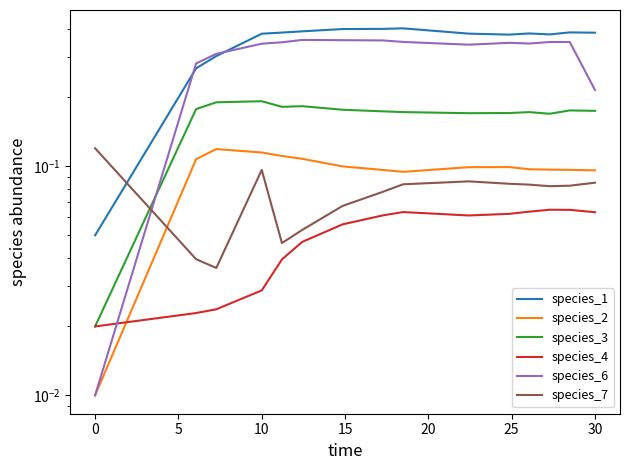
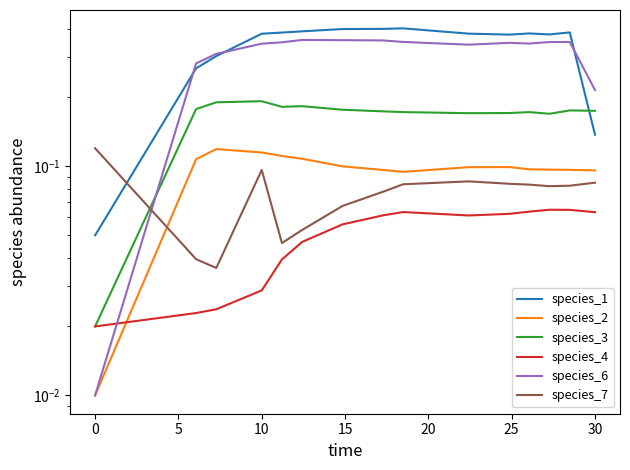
species_1, 30: 0.38 -> 0.14
